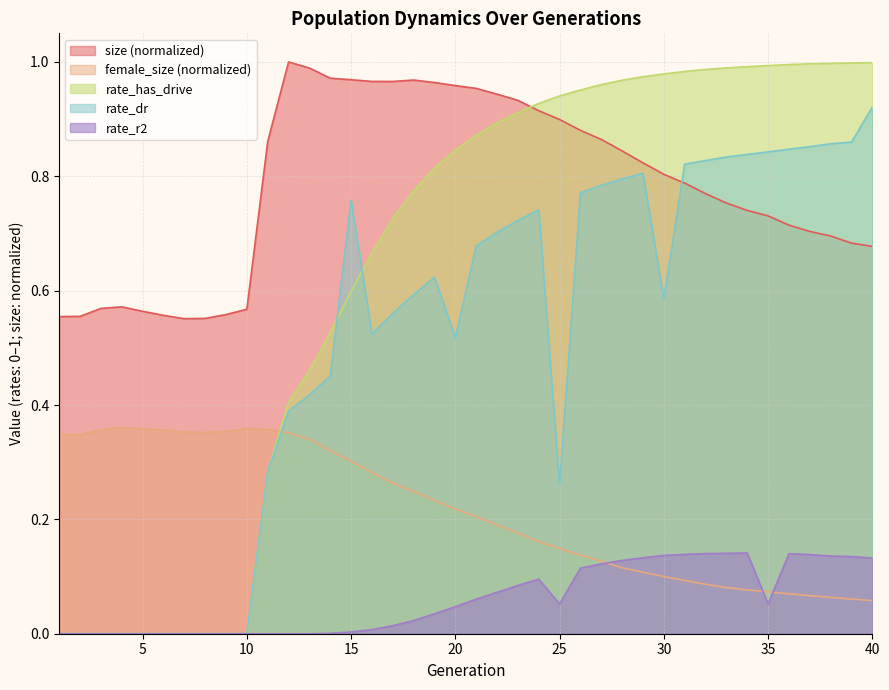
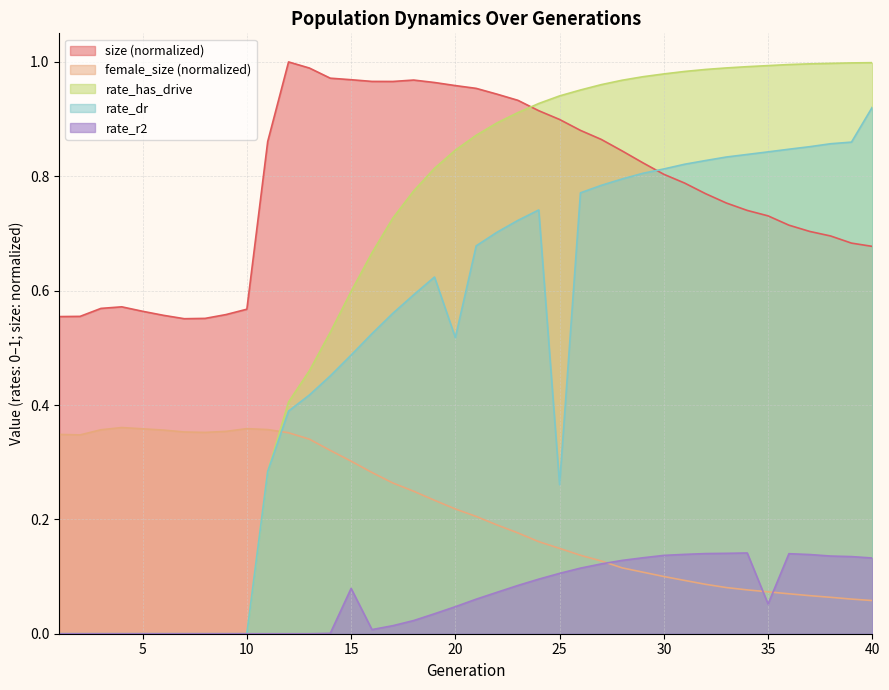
rate_dr, 15: 0.76 -> 0.49
rate_r2, 15: 0.00 -> 0.08
rate_r2, 25: 0.05 -> 0.11
rate_dr, 30: 0.59 -> 0.81
